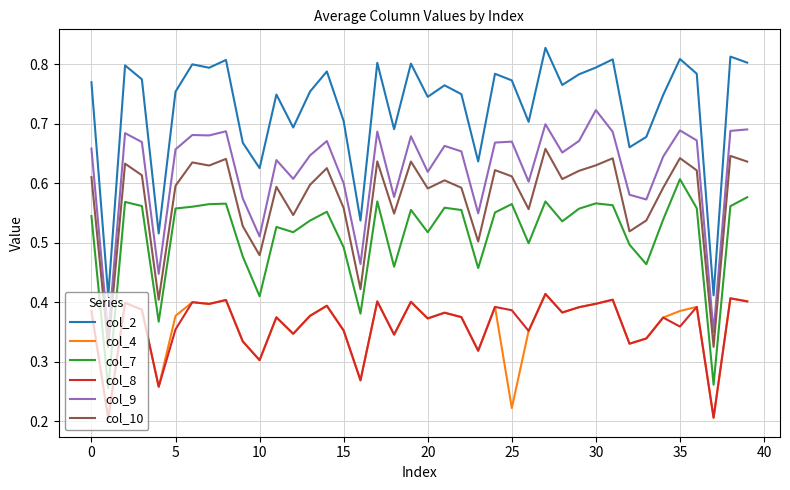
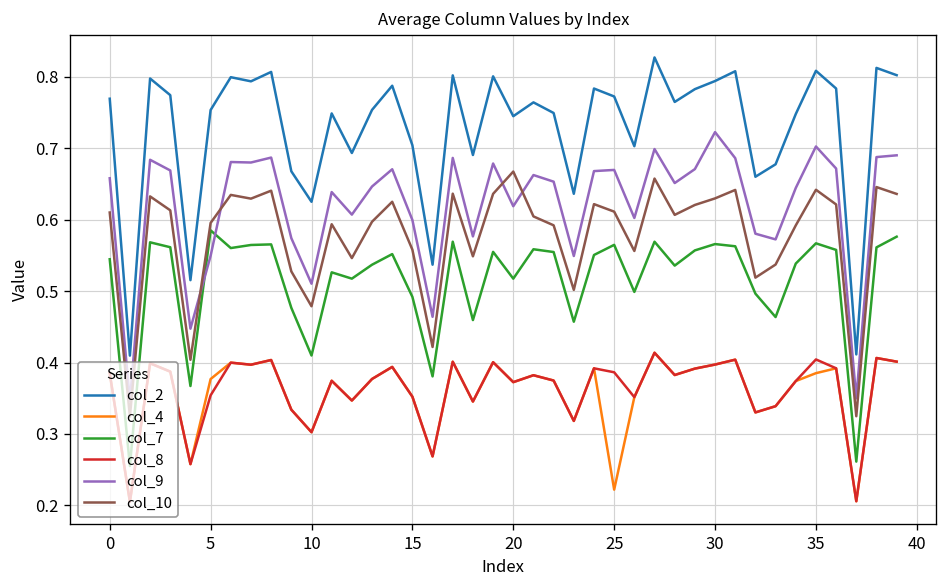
col_7, 5: 0.56 -> 0.59
col_9, 5: 0.66 -> 0.55
col_10, 20: 0.59 -> 0.67
col_7, 35: 0.61 -> 0.57
col_8, 35: 0.36 -> 0.40
col_9, 35: 0.69 -> 0.70
